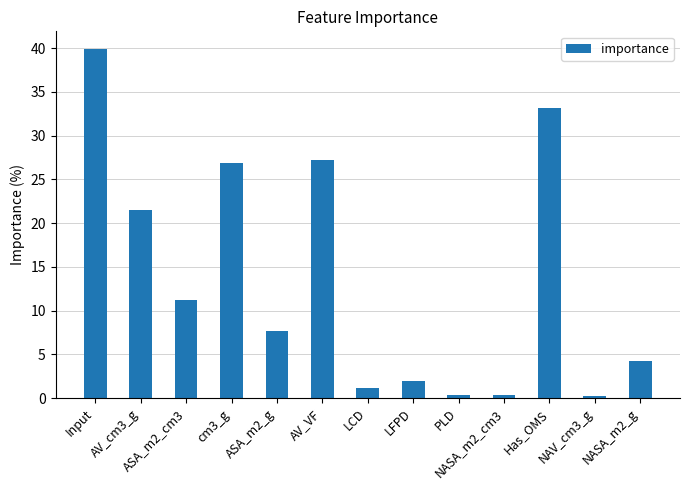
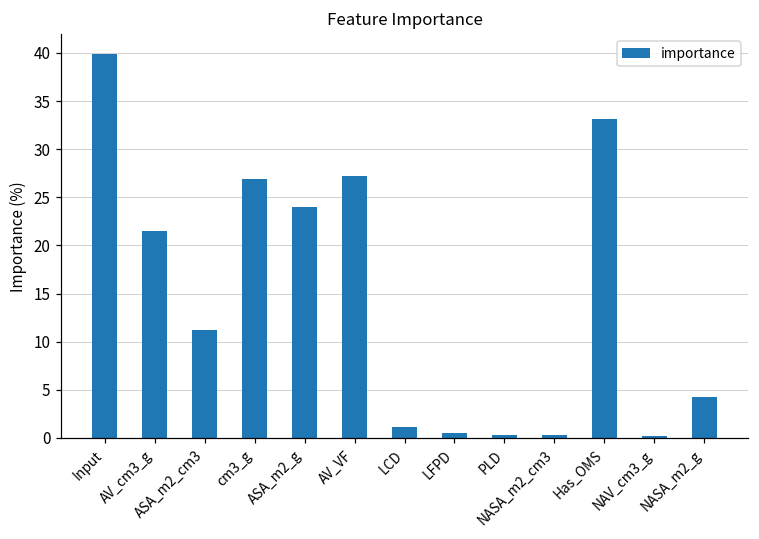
ASA_m2_g: 8 -> 24
LFPD: 2 -> 1
